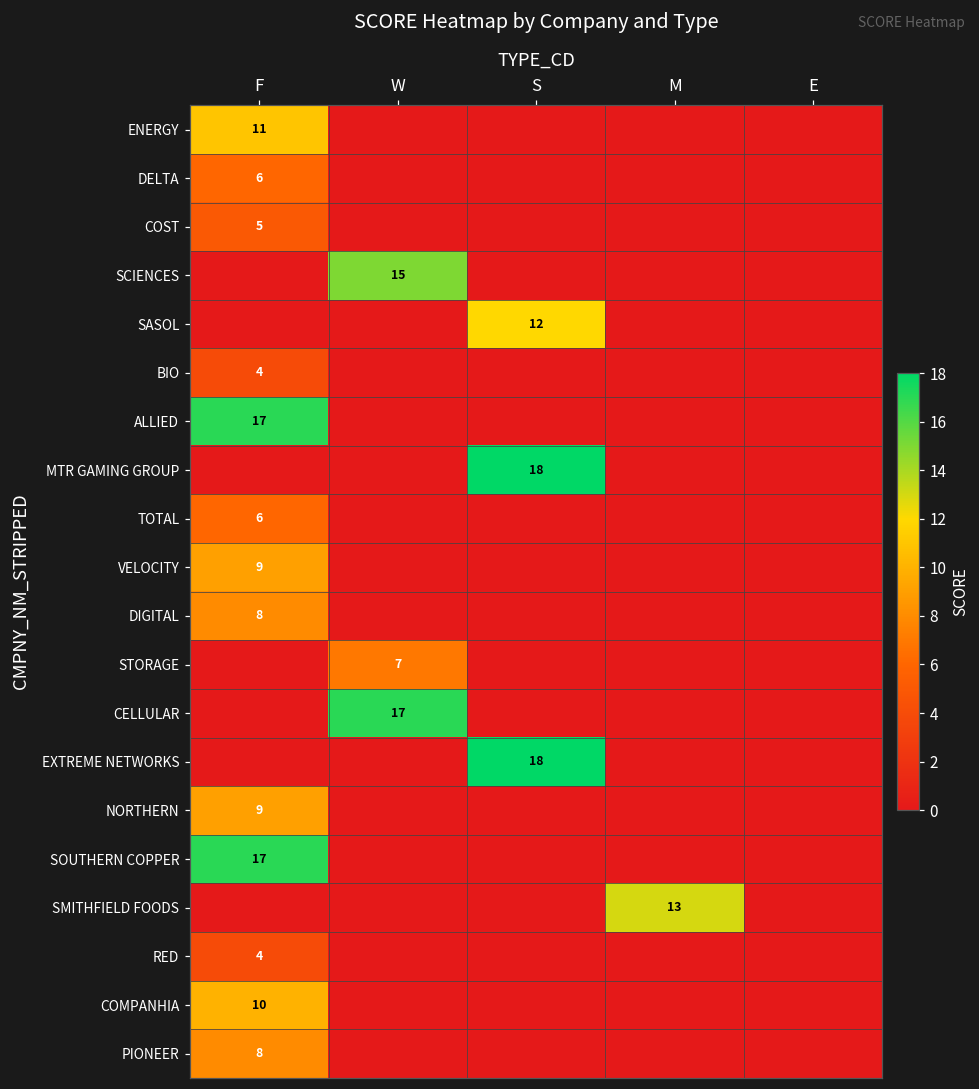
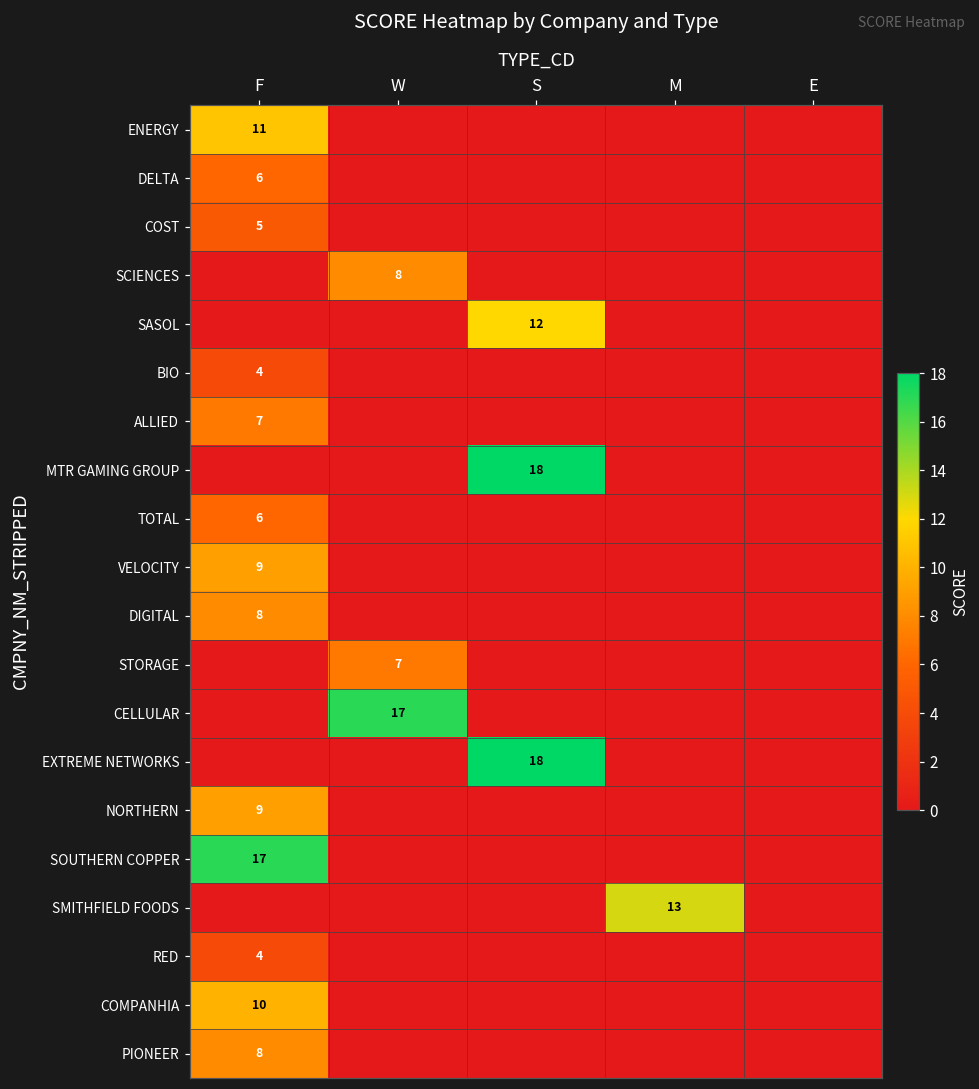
SCIENCES, W: 15 -> 8
ALLIED, F: 17 -> 7
